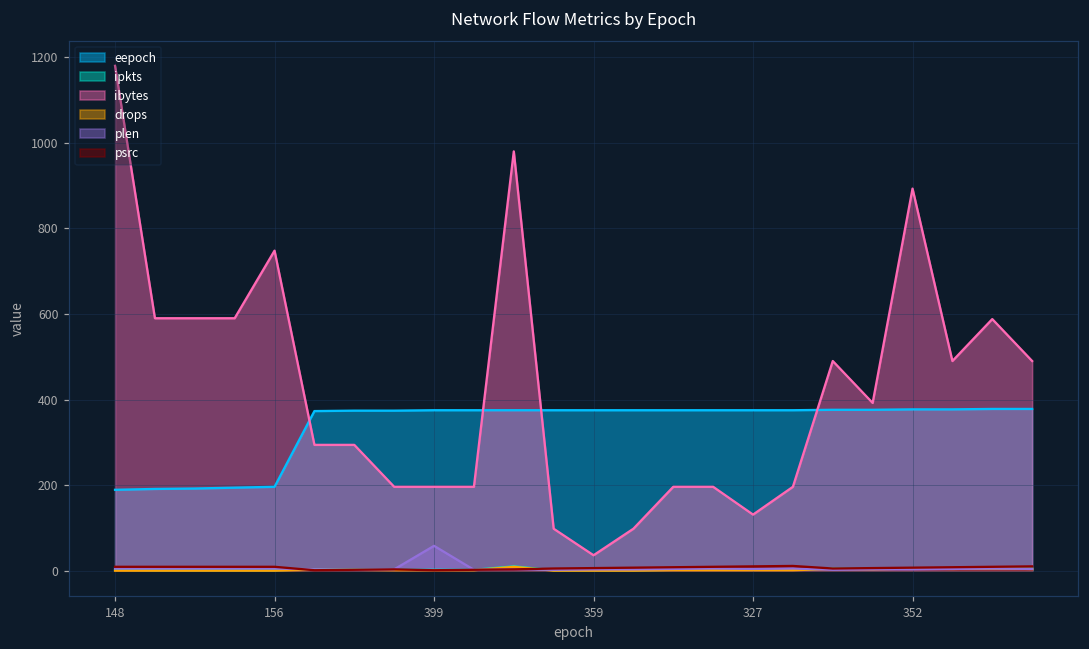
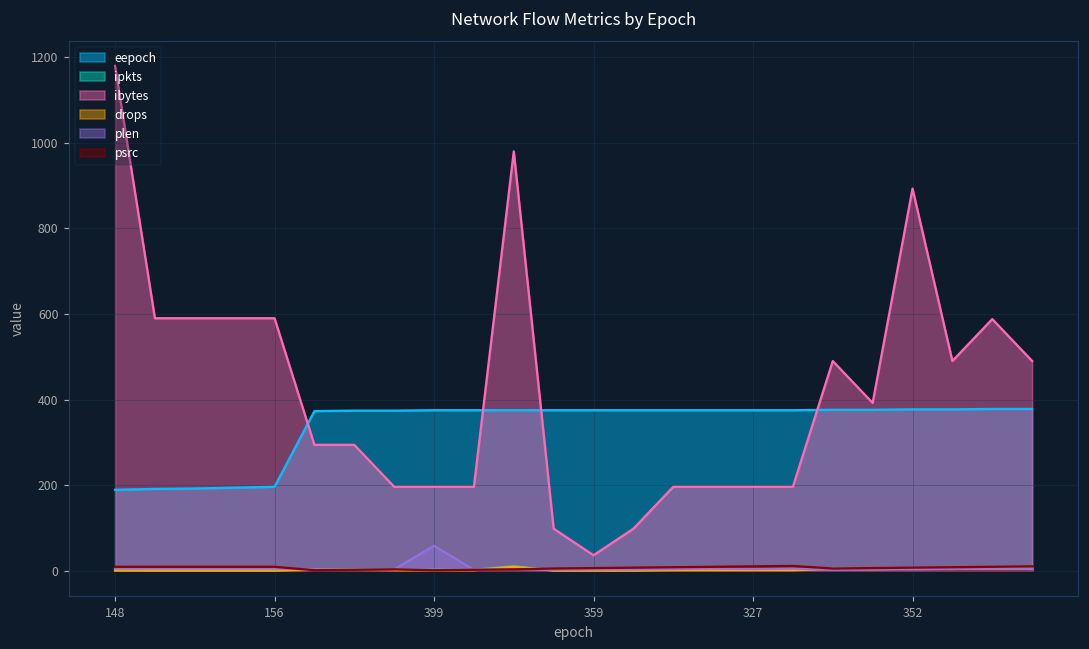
ibytes, 156: 750 -> 590
ibytes, 327: 130 -> 200
